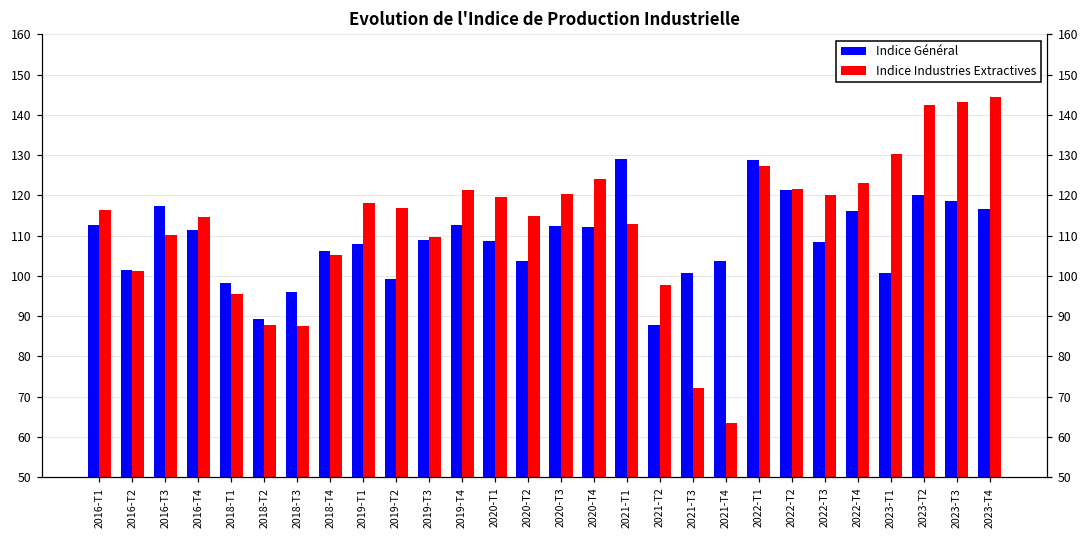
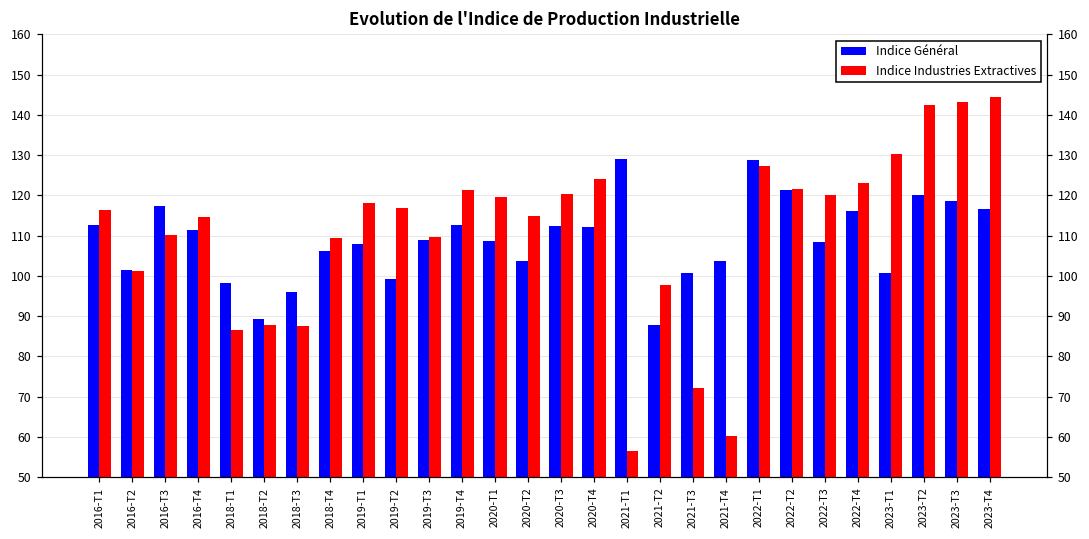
Indice Industries Extractives, 2018-T1: 95 -> 87
Indice Industries Extractives, 2018-T4: 105 -> 110
Indice Industries Extractives, 2021-T1: 113 -> 57
Indice Industries Extractives, 2021-T4: 64 -> 60
